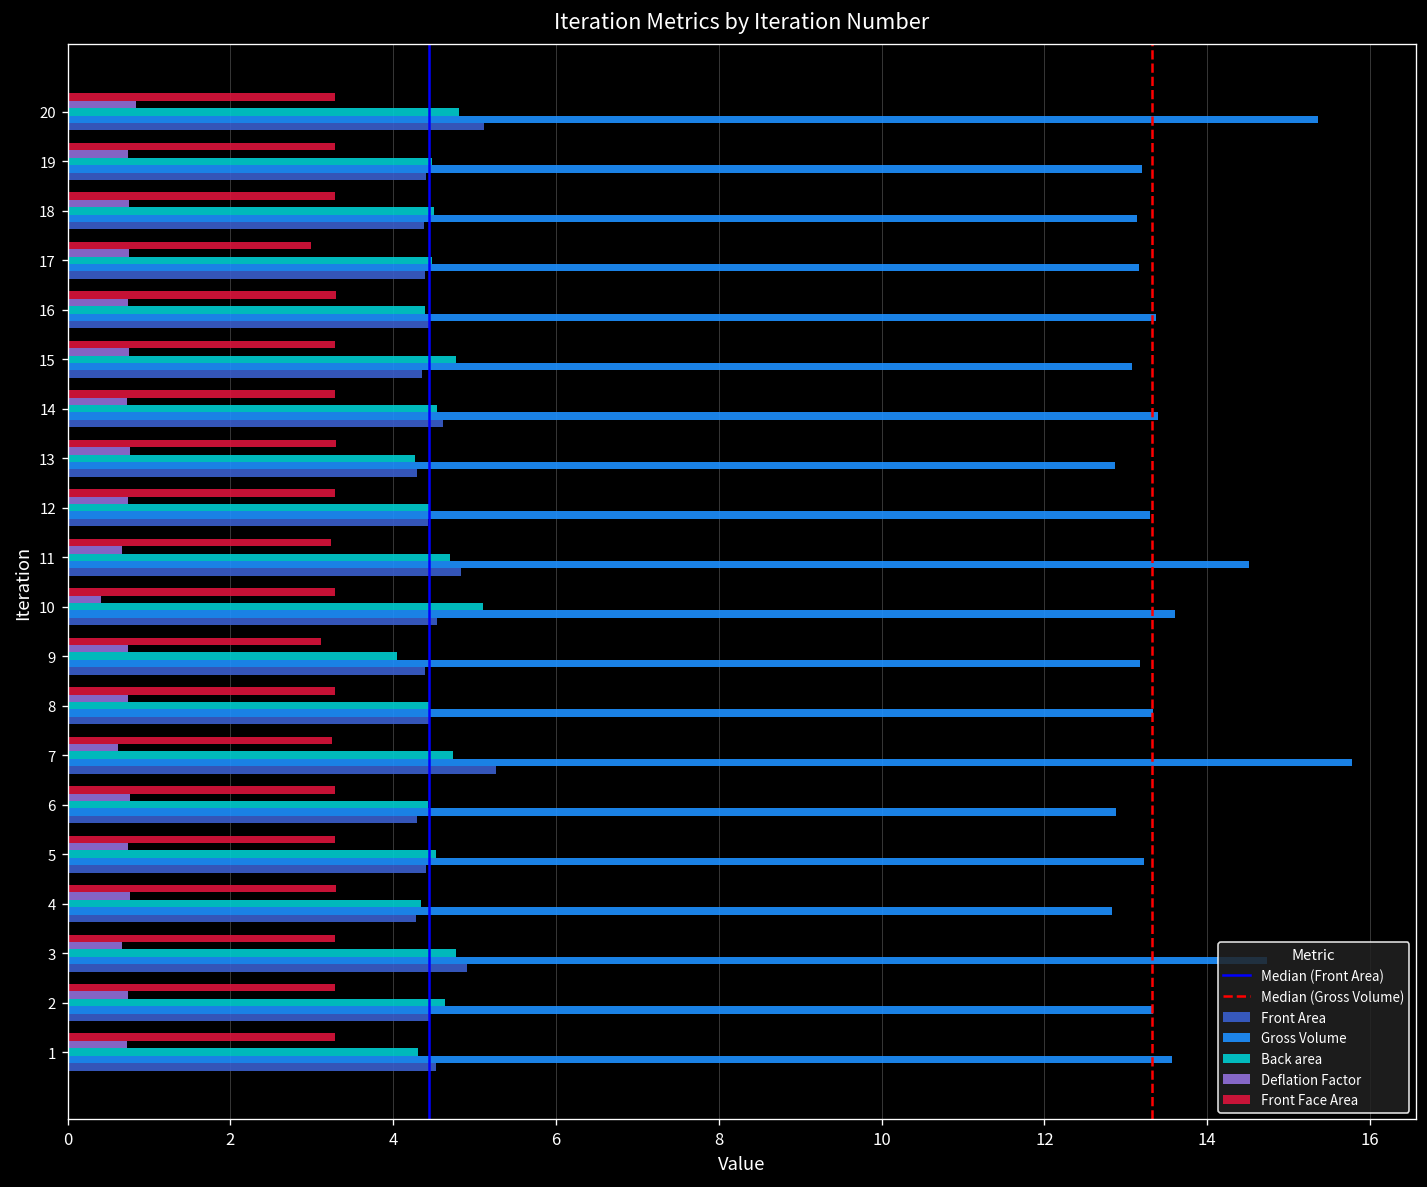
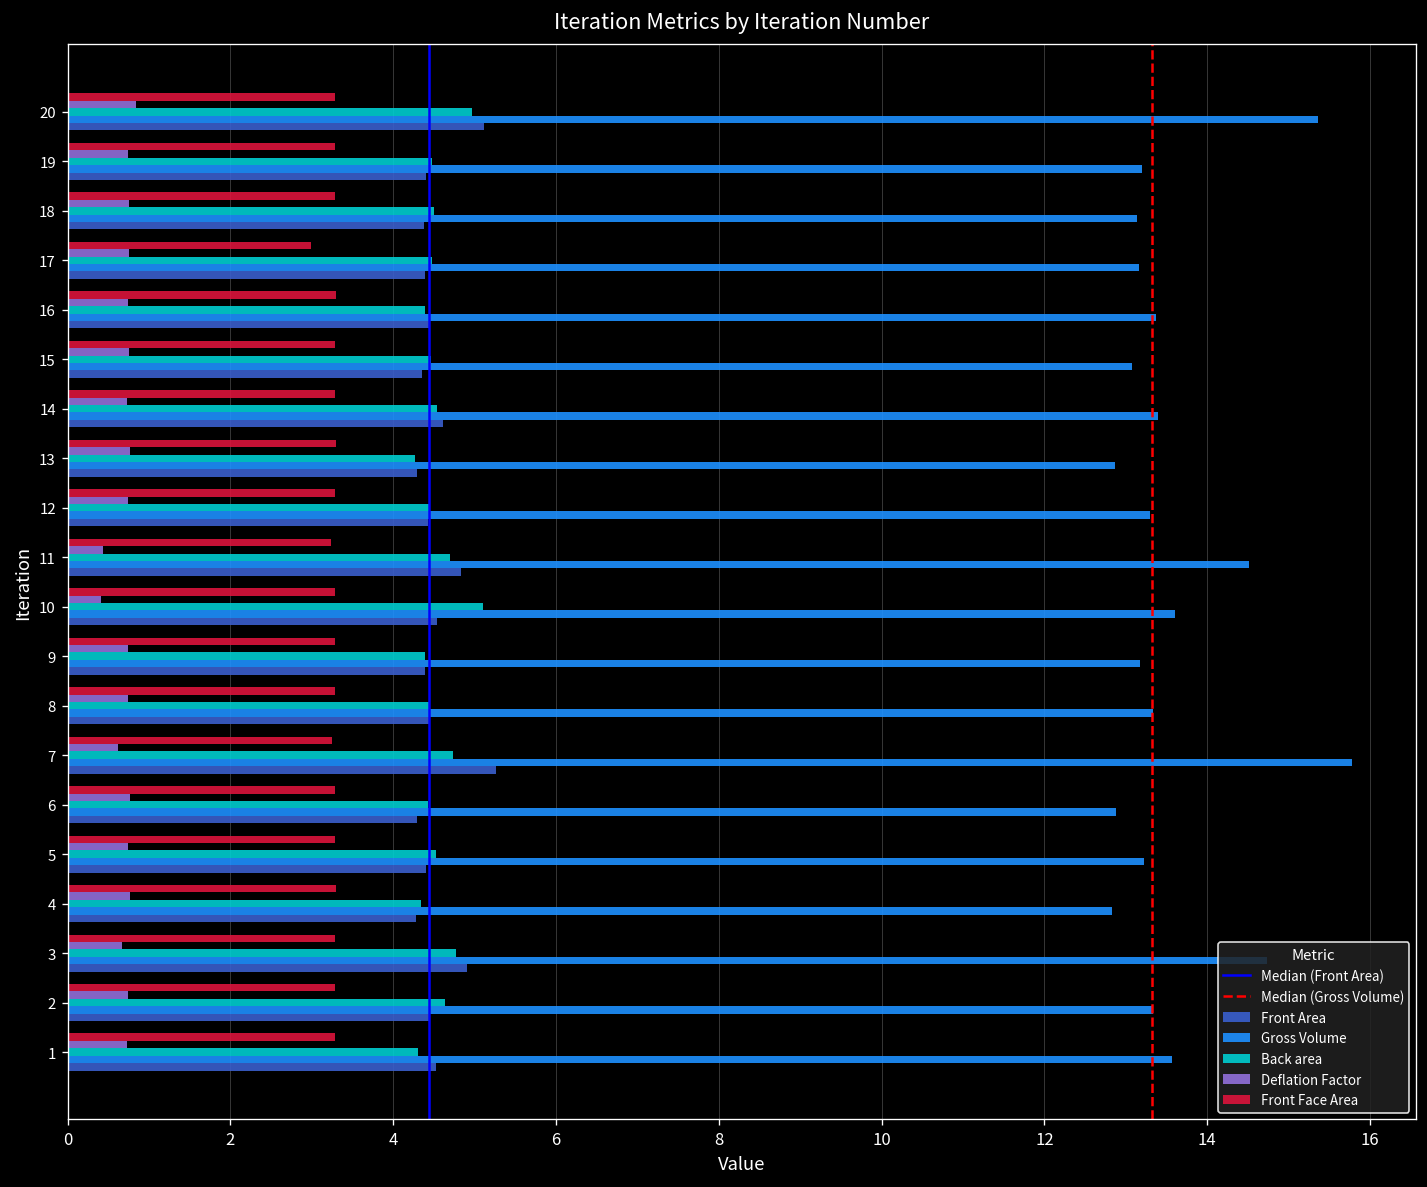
Back area, 20: 4.8 -> 5.0
Back area, 15: 4.8 -> 4.5
Deflation Factor, 11: 0.7 -> 0.4
Front Face Area, 9: 3.1 -> 3.3
Back area, 9: 4.1 -> 4.4
